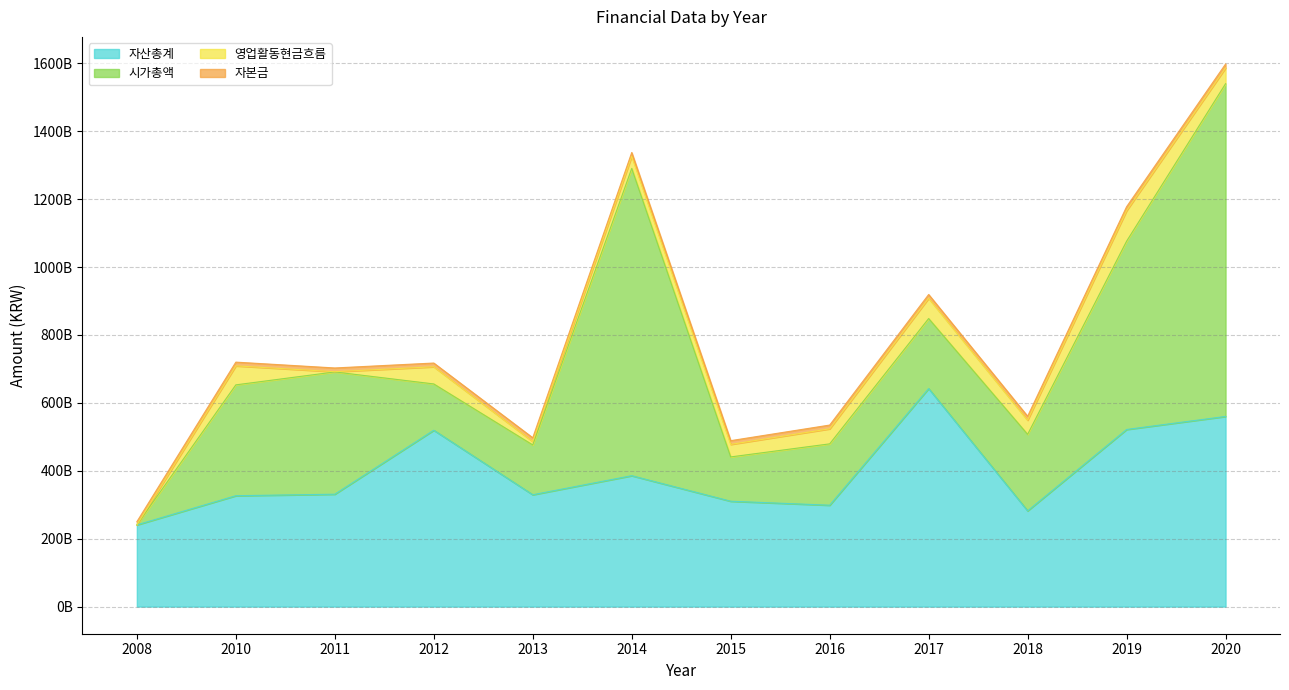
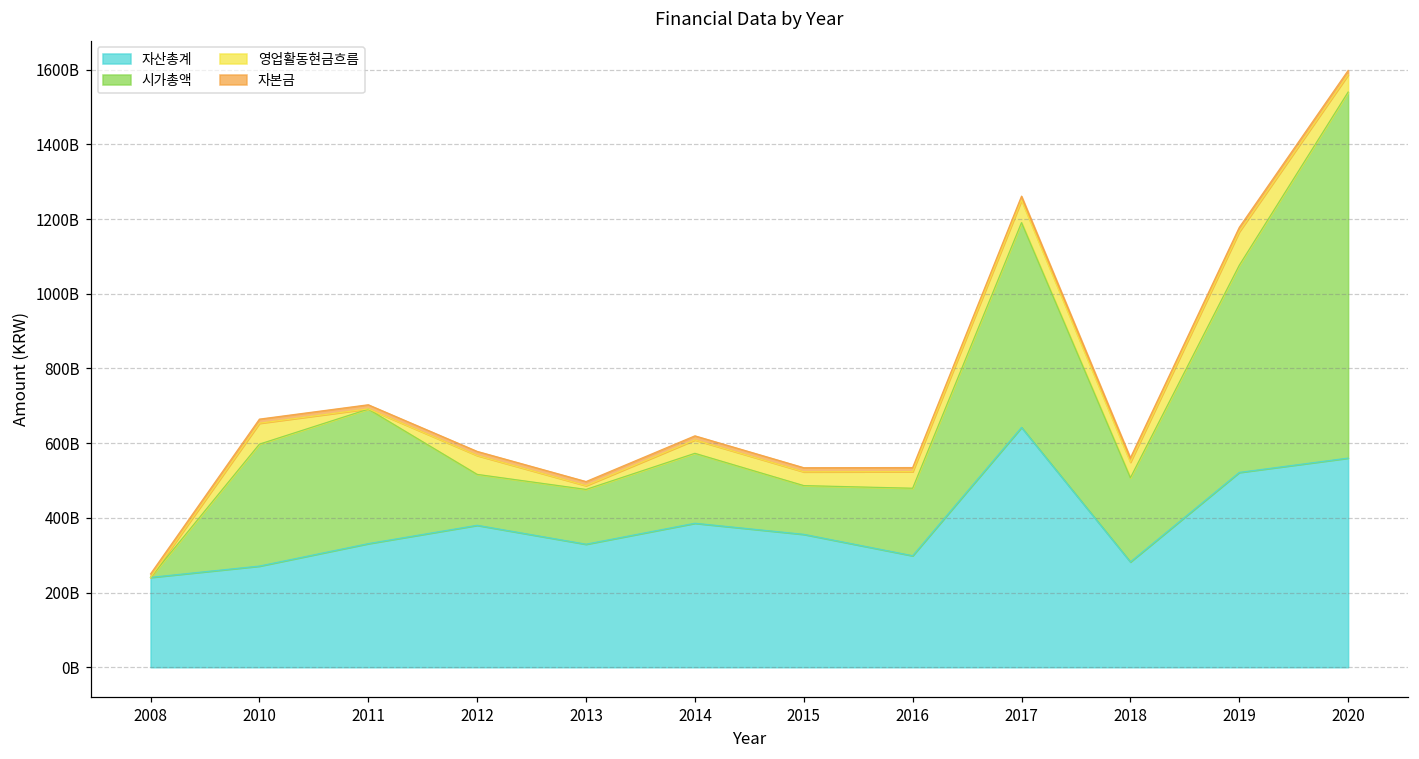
자산총계, 2010: 330000000000 -> 270000000000
자산총계, 2012: 520000000000 -> 380000000000
시가총액, 2014: 910000000000 -> 190000000000
자산총계, 2015: 310000000000 -> 360000000000
시가총액, 2017: 210000000000 -> 550000000000
